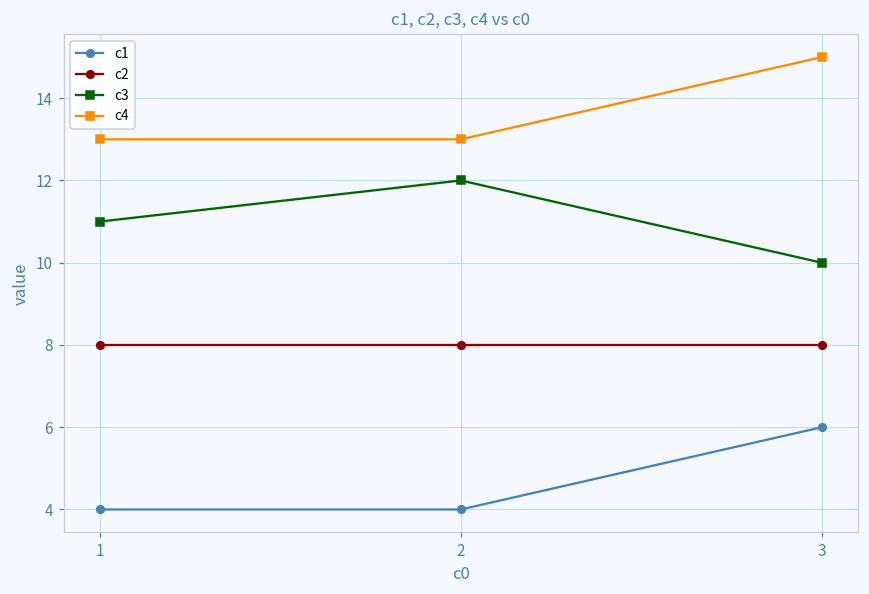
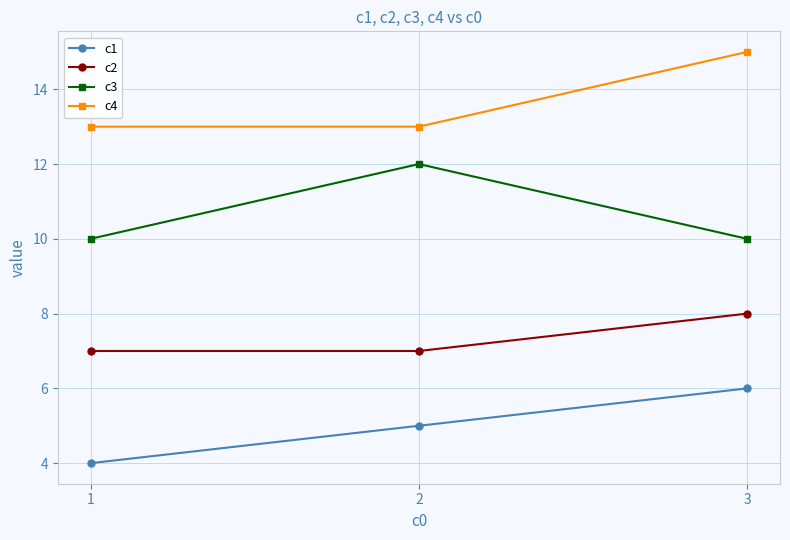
c2, 1: 8 -> 7
c3, 1: 11 -> 10
c1, 2: 4 -> 5
c2, 2: 8 -> 7
